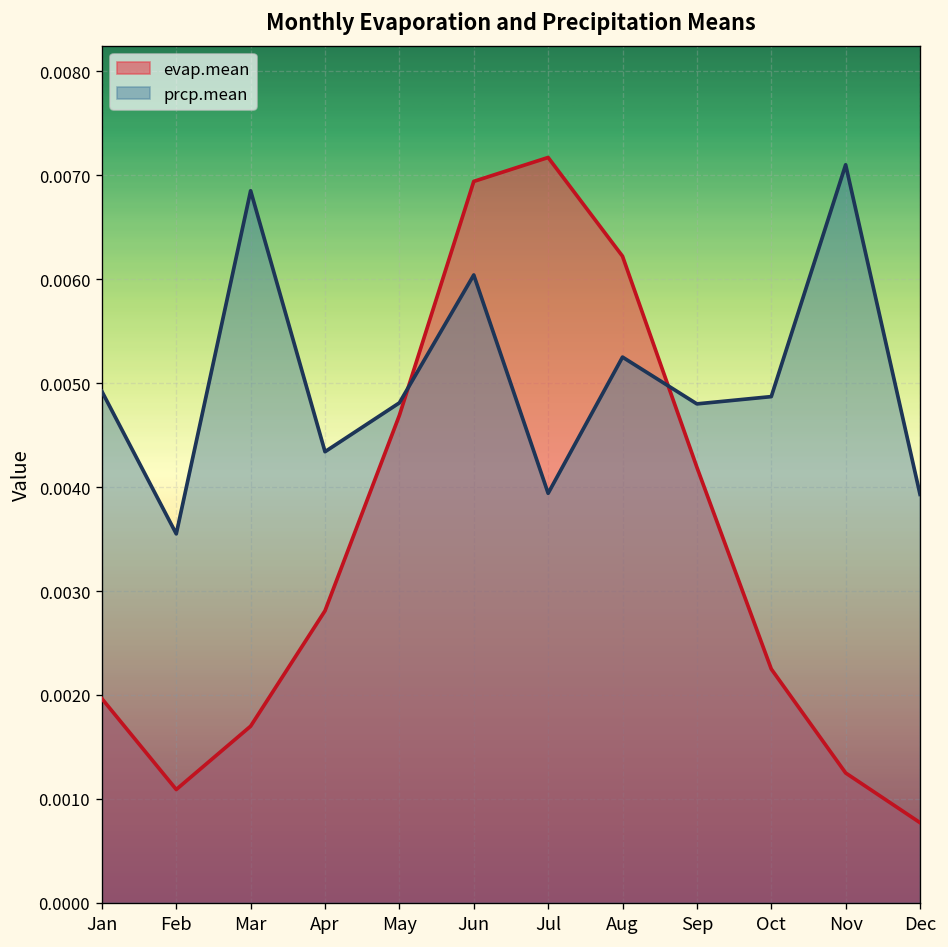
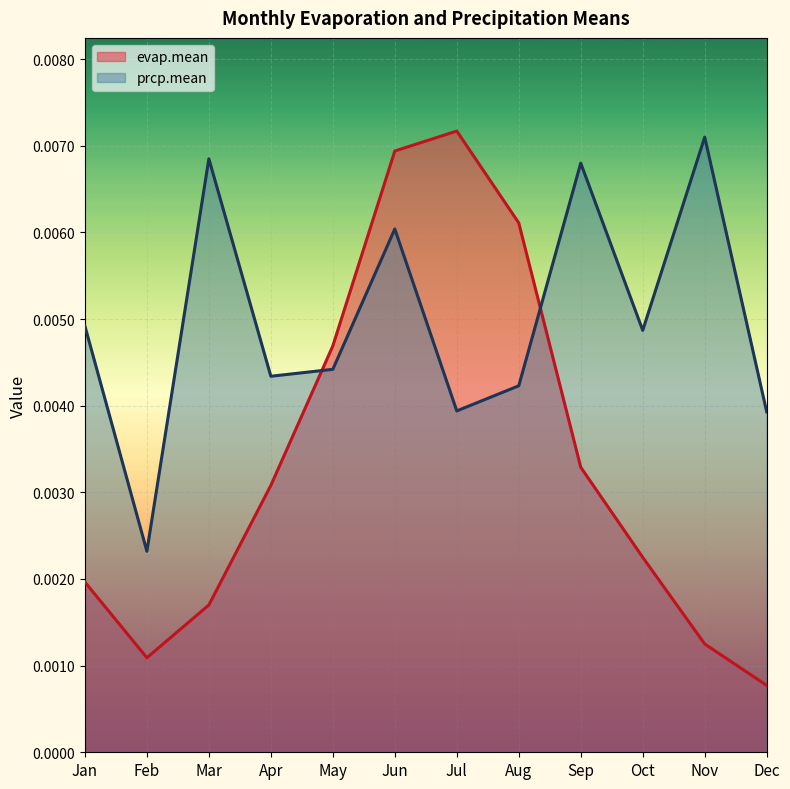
prcp.mean, Feb: 0.0036 -> 0.0023
evap.mean, Apr: 0.0028 -> 0.0031
prcp.mean, May: 0.0048 -> 0.0044
evap.mean, Aug: 0.0062 -> 0.0061
prcp.mean, Aug: 0.0053 -> 0.0042
evap.mean, Sep: 0.0042 -> 0.0033
prcp.mean, Sep: 0.0048 -> 0.0068
